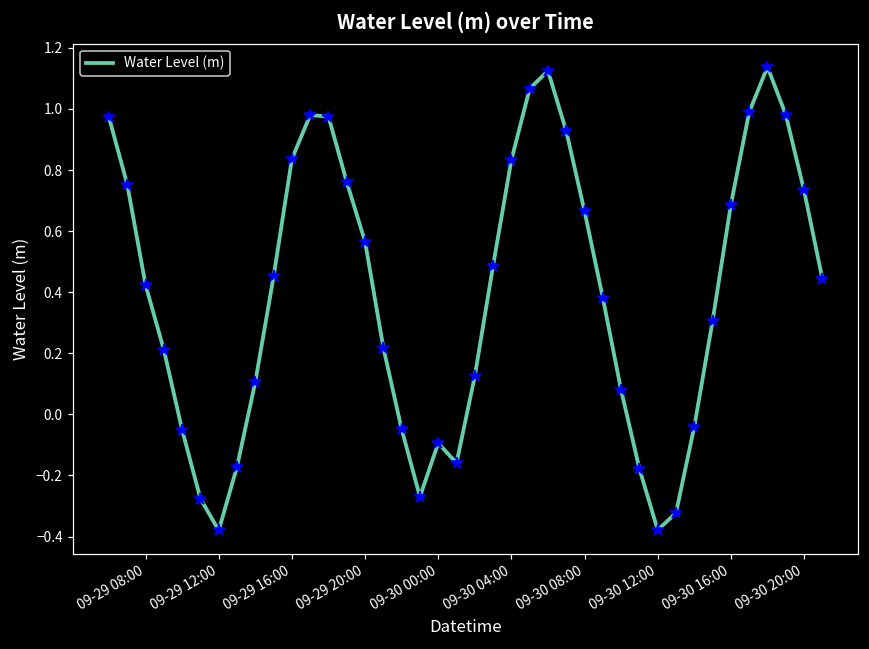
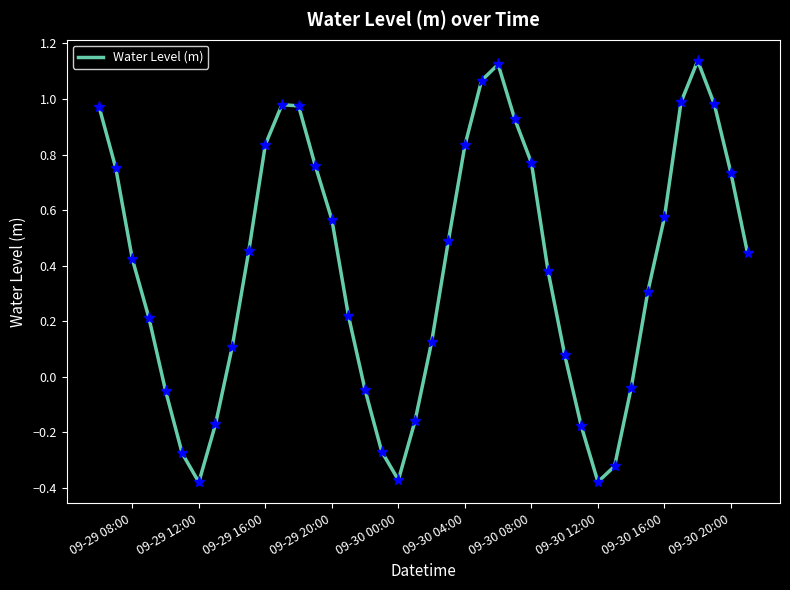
09-30 00:00: -0.09 -> -0.37
09-30 08:00: 0.66 -> 0.77
09-30 16:00: 0.69 -> 0.57
